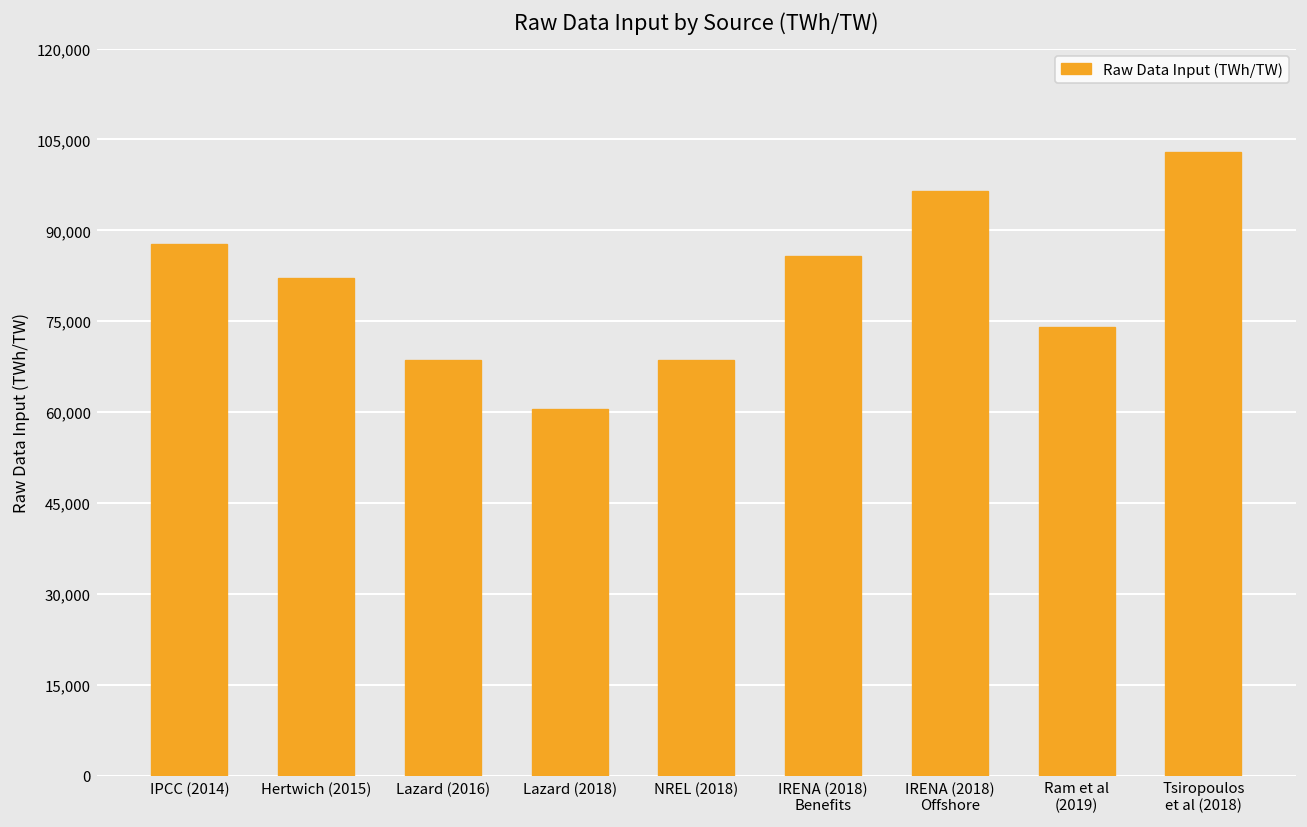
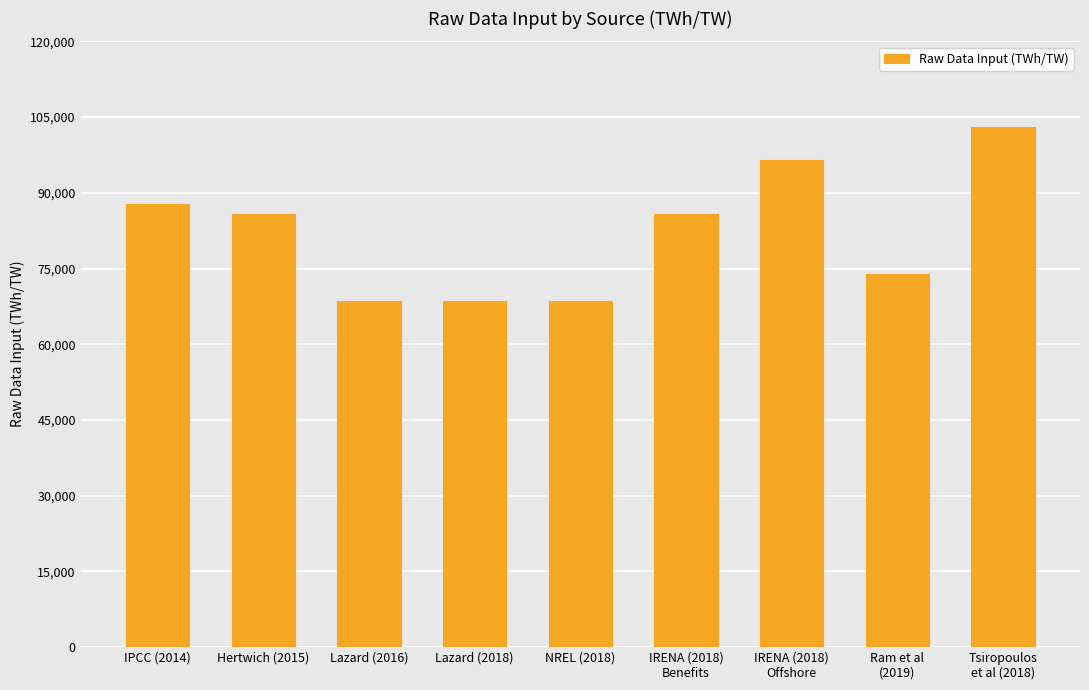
Hertwich (2015): 82,000 -> 86,000
Lazard (2018): 61,000 -> 69,000
